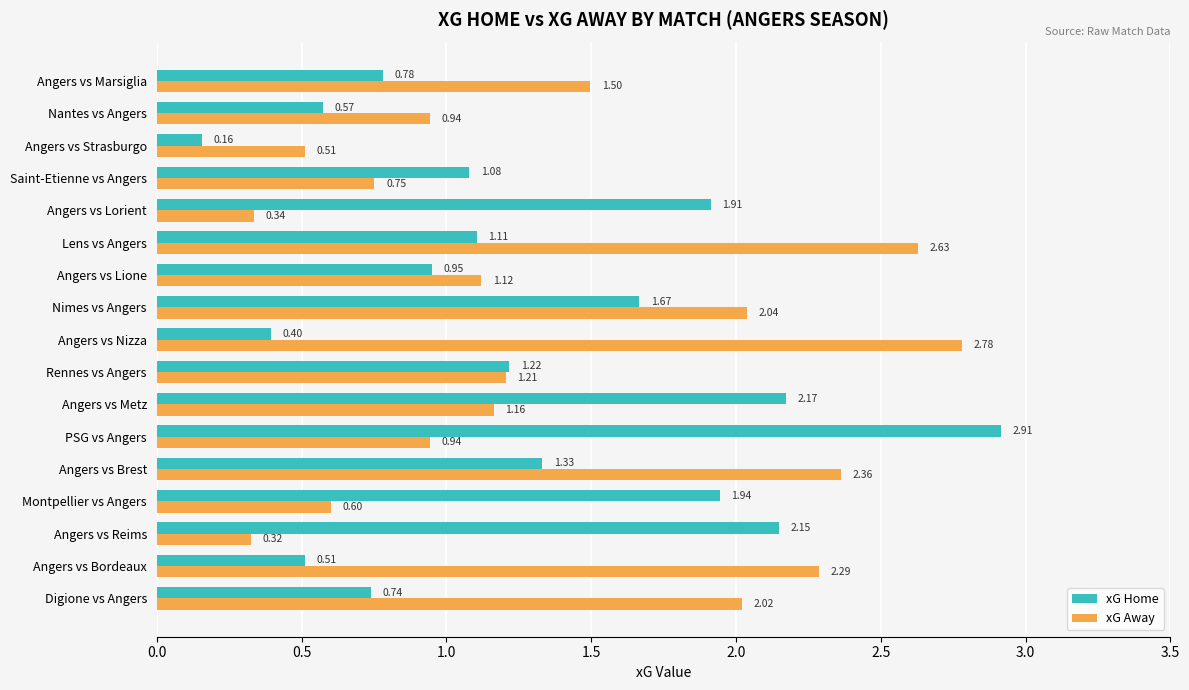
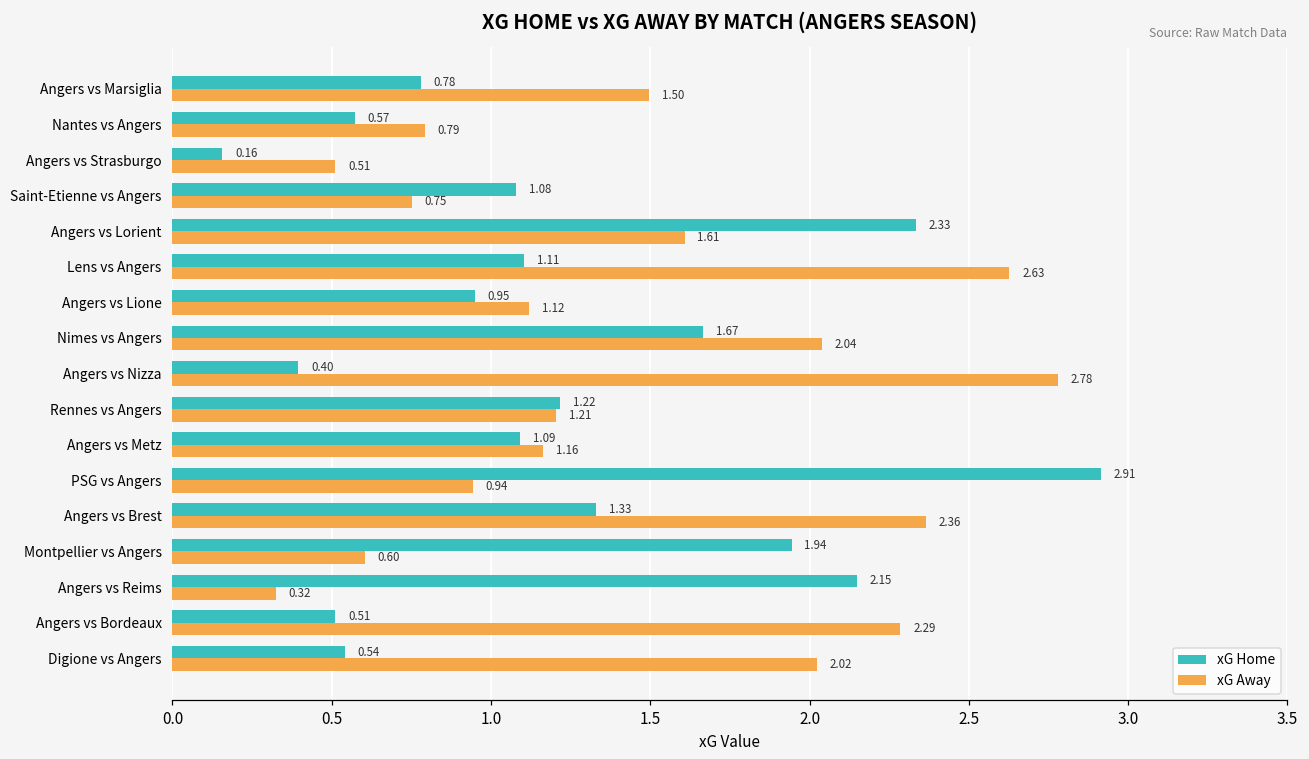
xG Away, Nantes vs Angers: 0.94 -> 0.79
xG Home, Angers vs Lorient: 1.91 -> 2.33
xG Away, Angers vs Lorient: 0.34 -> 1.61
xG Home, Angers vs Metz: 2.17 -> 1.09
xG Home, Digione vs Angers: 0.74 -> 0.54
